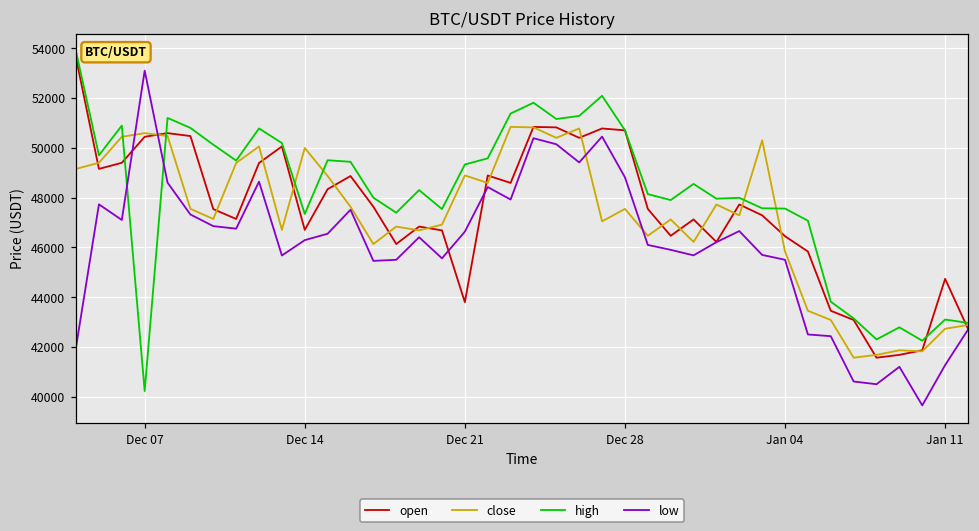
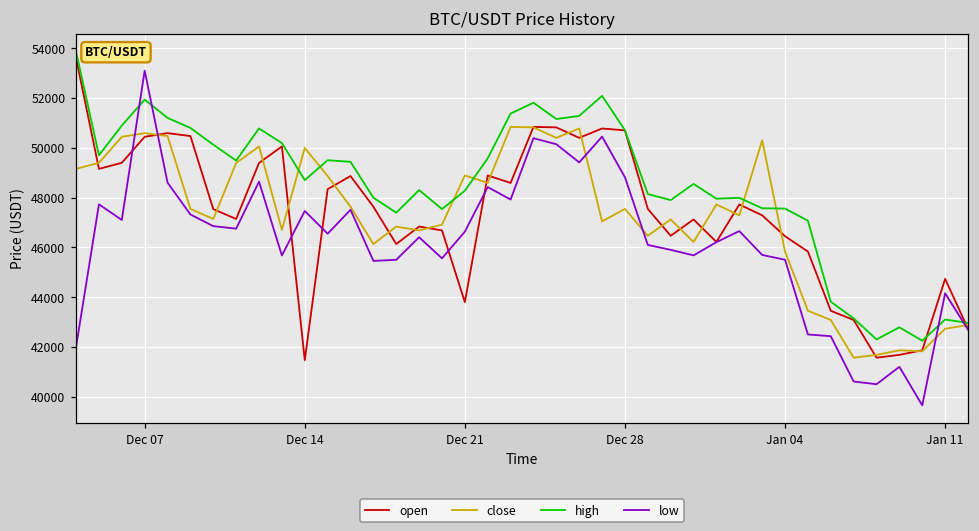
high, Dec 07: 40200 -> 51900
open, Dec 14: 46700 -> 41500
high, Dec 14: 47300 -> 48700
low, Dec 14: 46300 -> 47500
high, Dec 21: 49300 -> 48300
low, Jan 11: 41300 -> 44200
